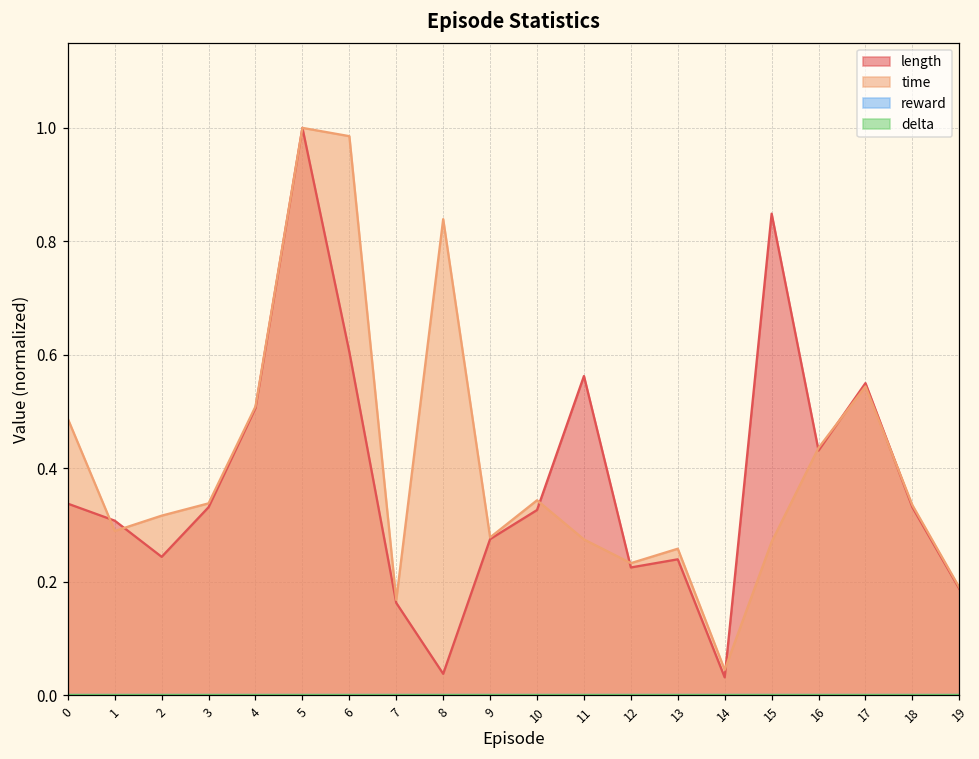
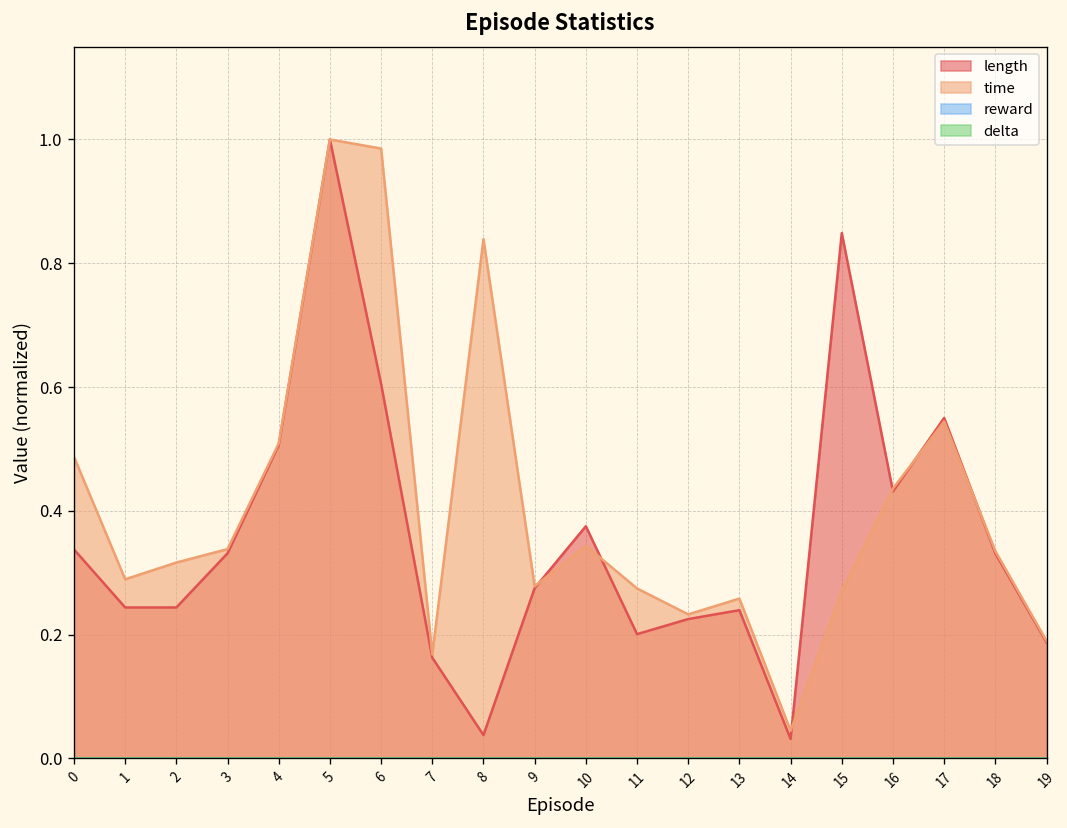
length, 1: 0.31 -> 0.24
length, 10: 0.33 -> 0.38
length, 11: 0.56 -> 0.20
